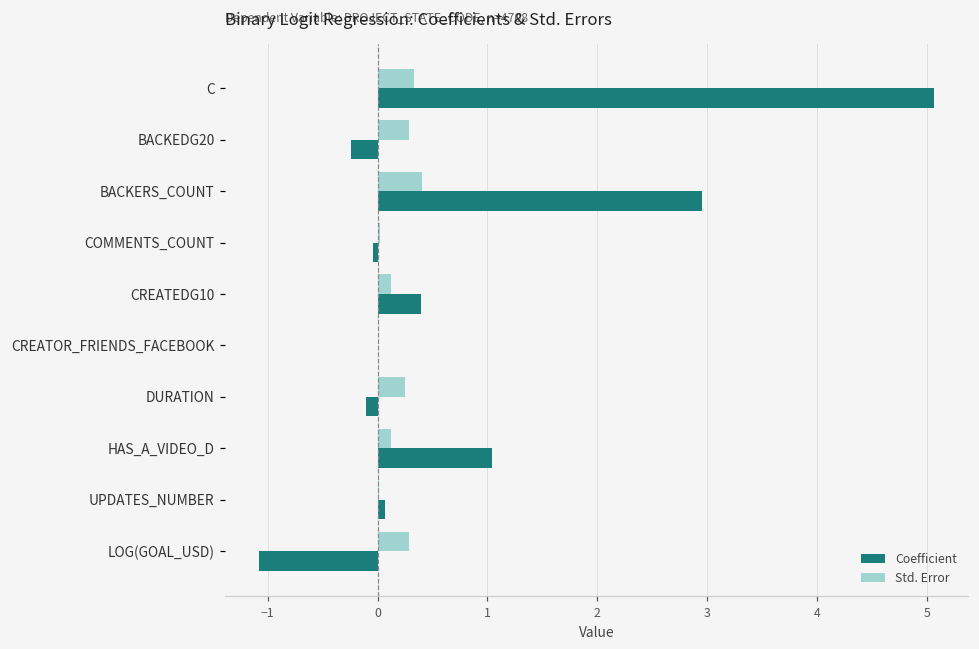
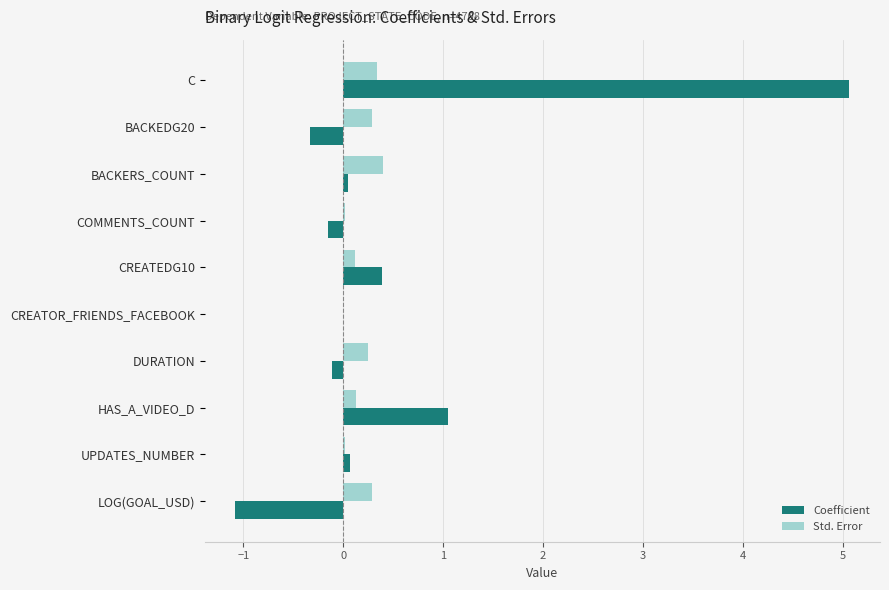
Coefficient, BACKEDG20: -0.2 -> -0.3
Coefficient, BACKERS_COUNT: 3.0 -> 0.0
Coefficient, COMMENTS_COUNT: 0.0 -> -0.2
